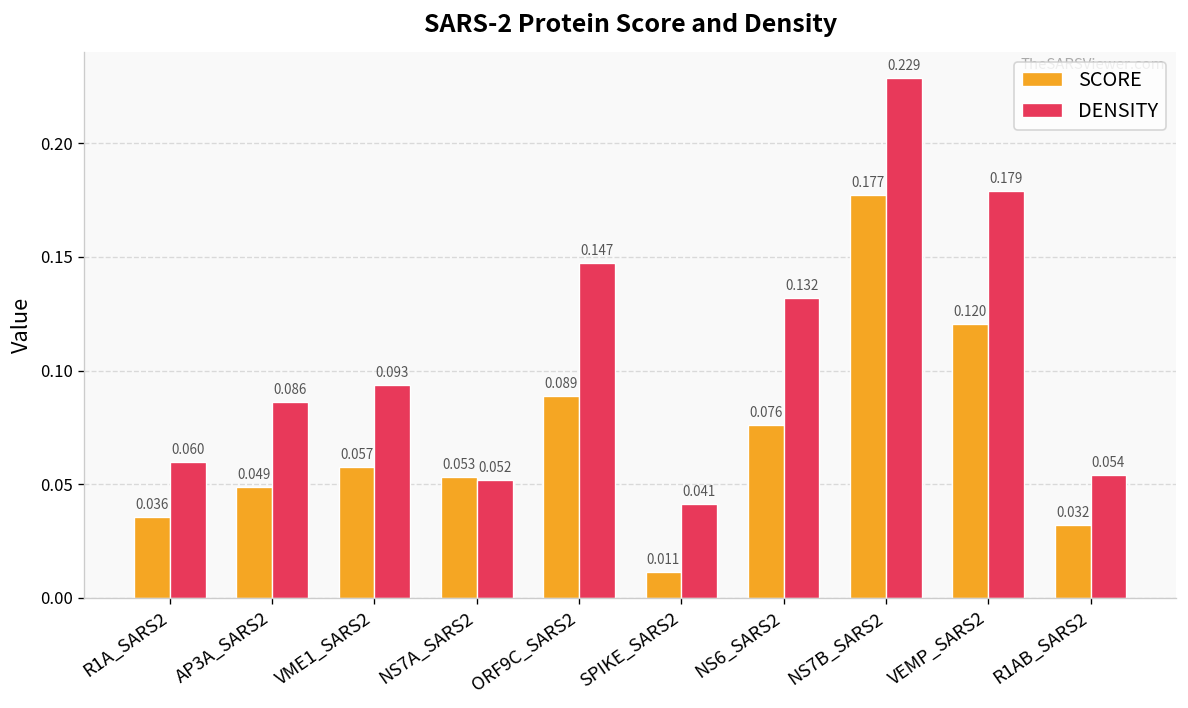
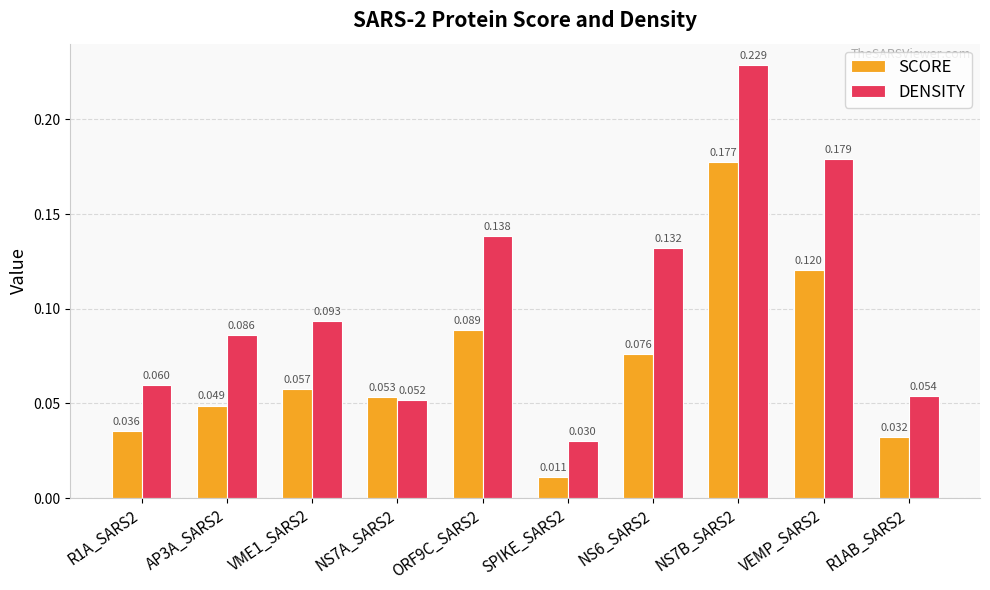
DENSITY, ORF9C_SARS2: 0.147 -> 0.138
DENSITY, SPIKE_SARS2: 0.041 -> 0.030
